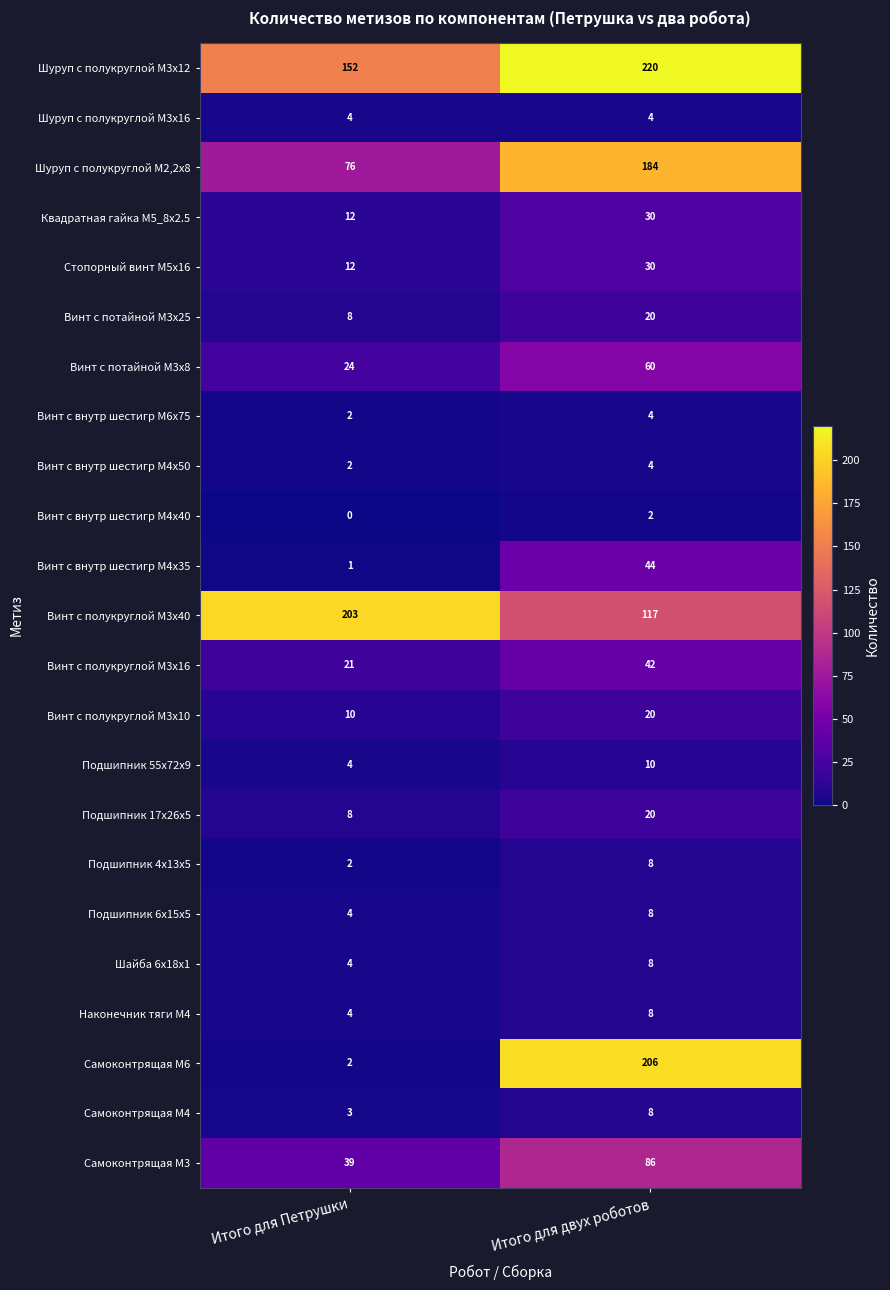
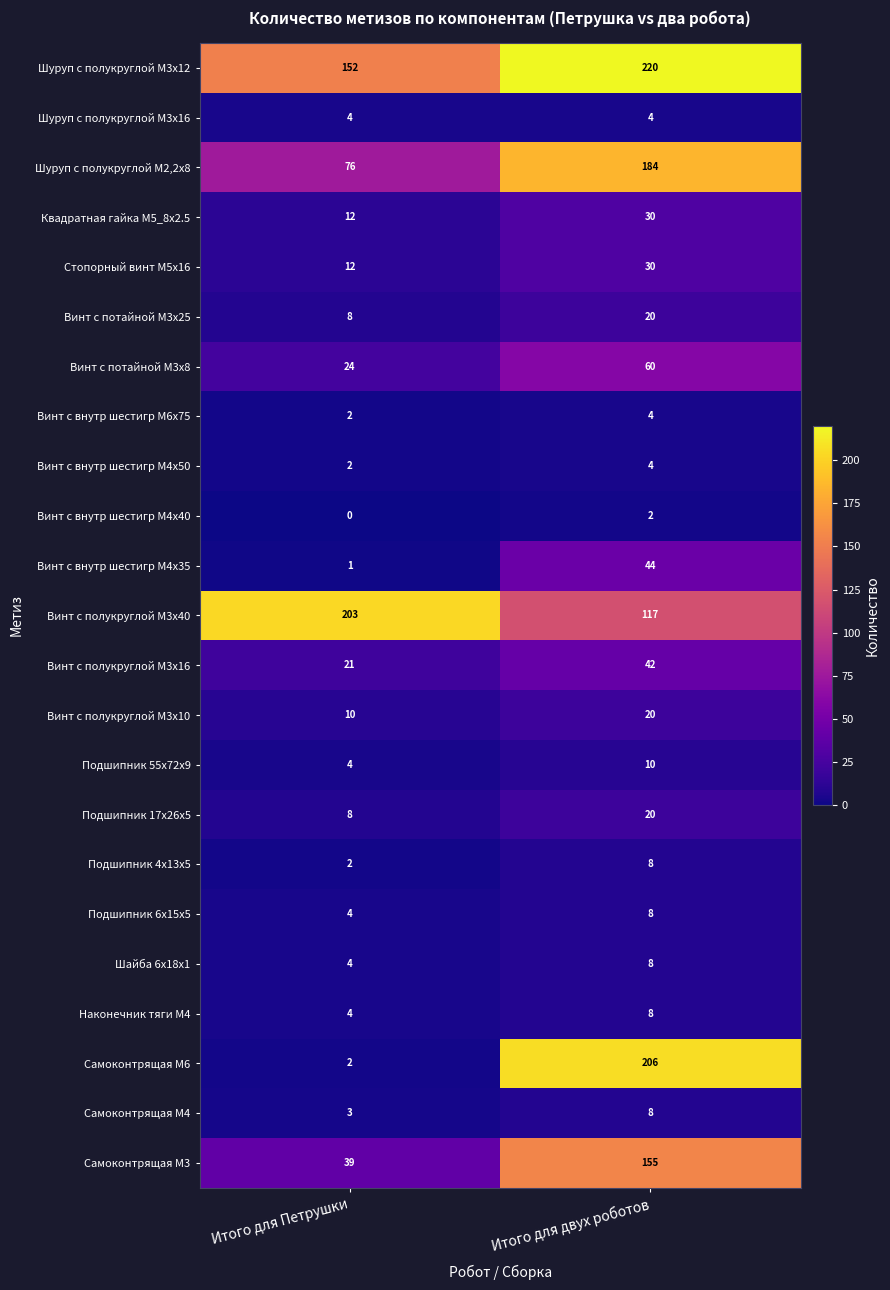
Самоконтрящая М3, Итого для двух роботов: 86 -> 155
